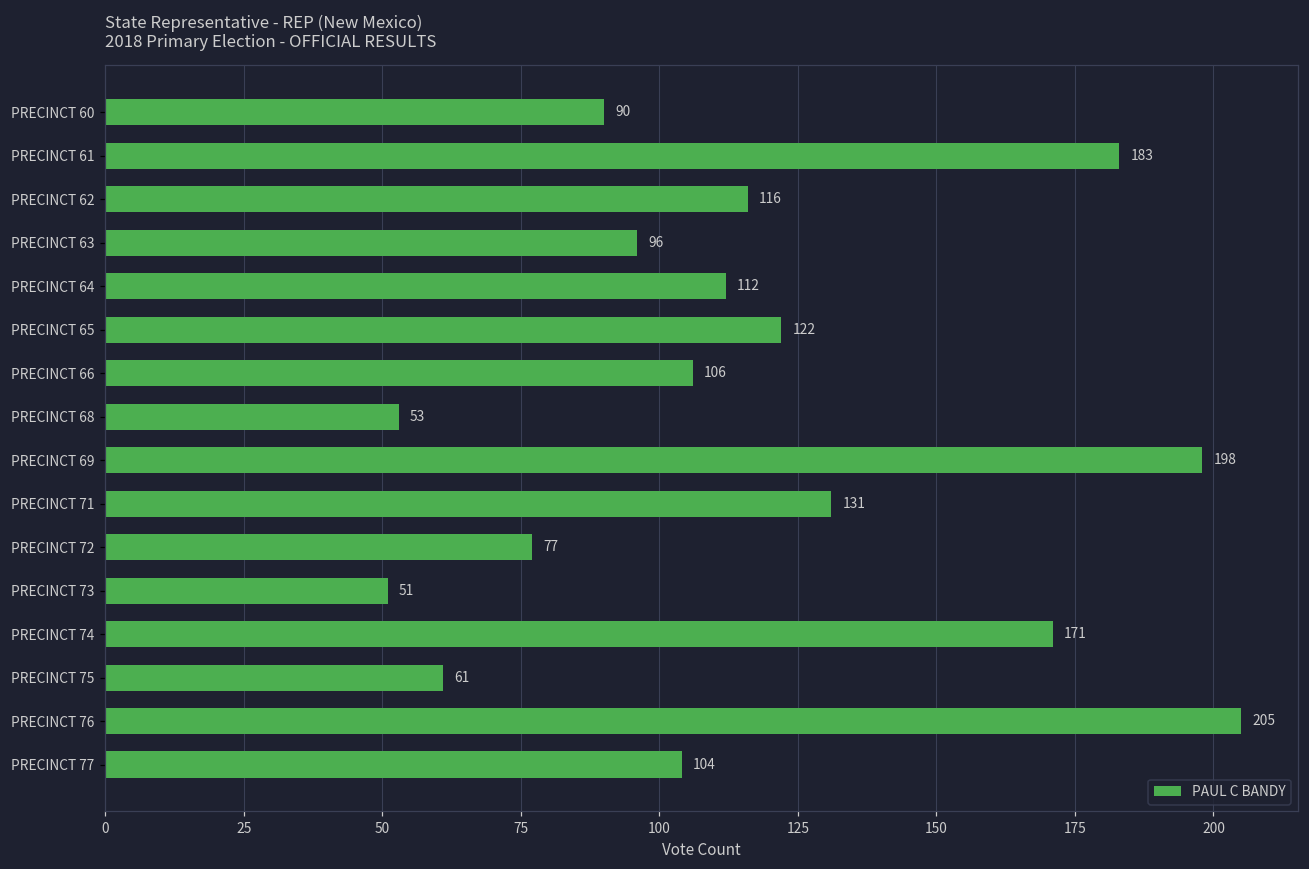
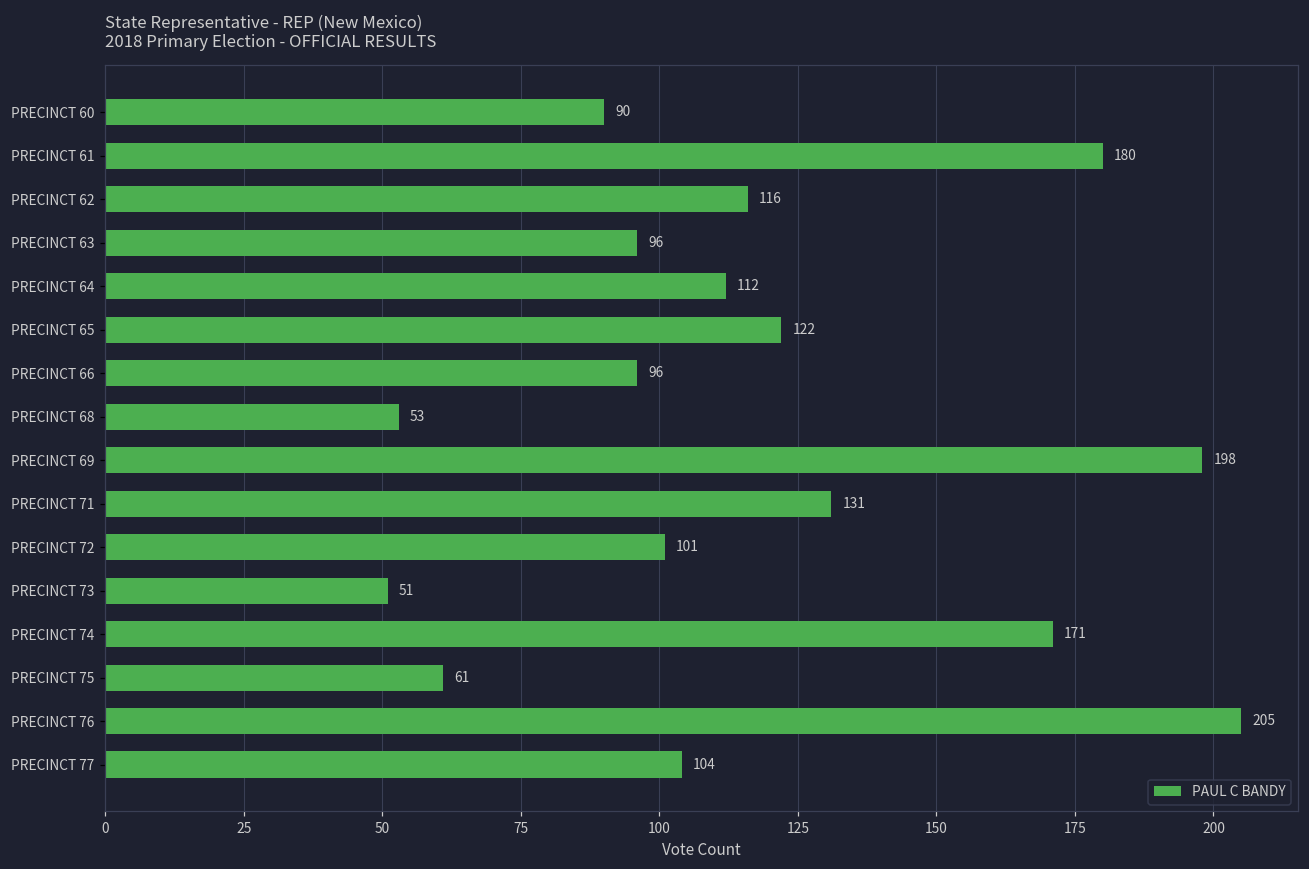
PRECINCT 61: 183 -> 180
PRECINCT 66: 106 -> 96
PRECINCT 72: 77 -> 101
